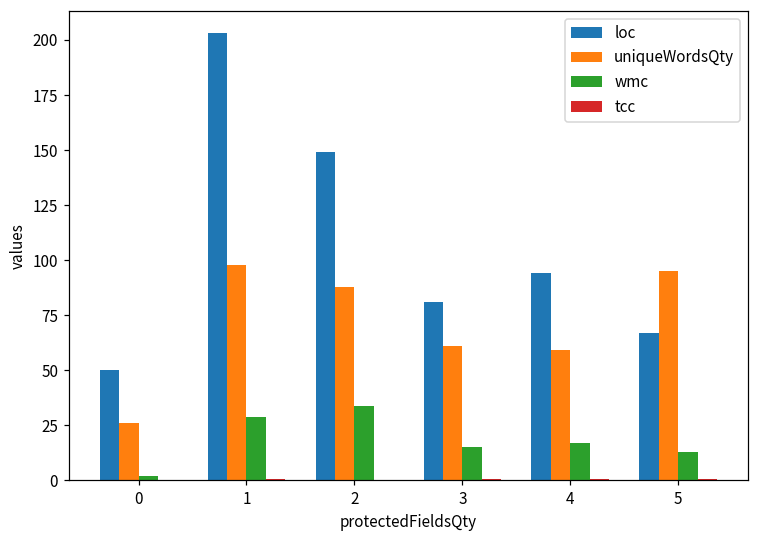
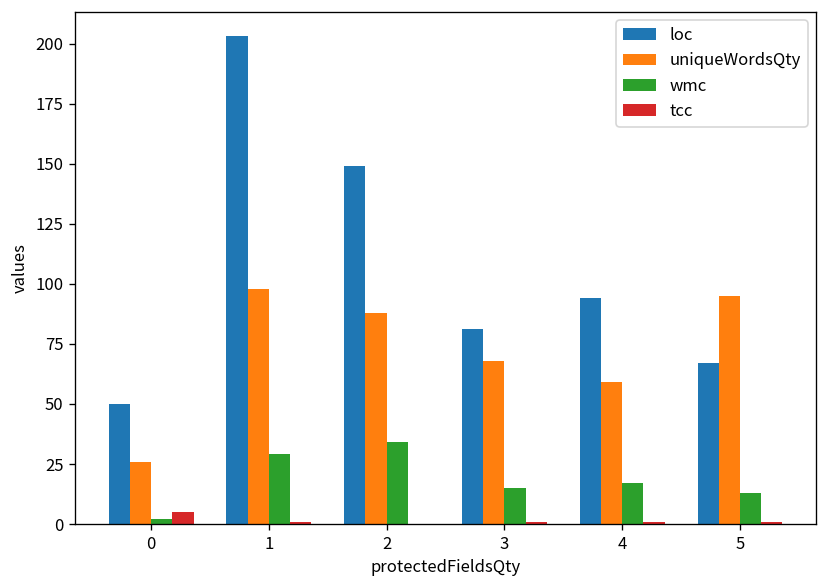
tcc, 0: 0 -> 5
uniqueWordsQty, 3: 61 -> 68
